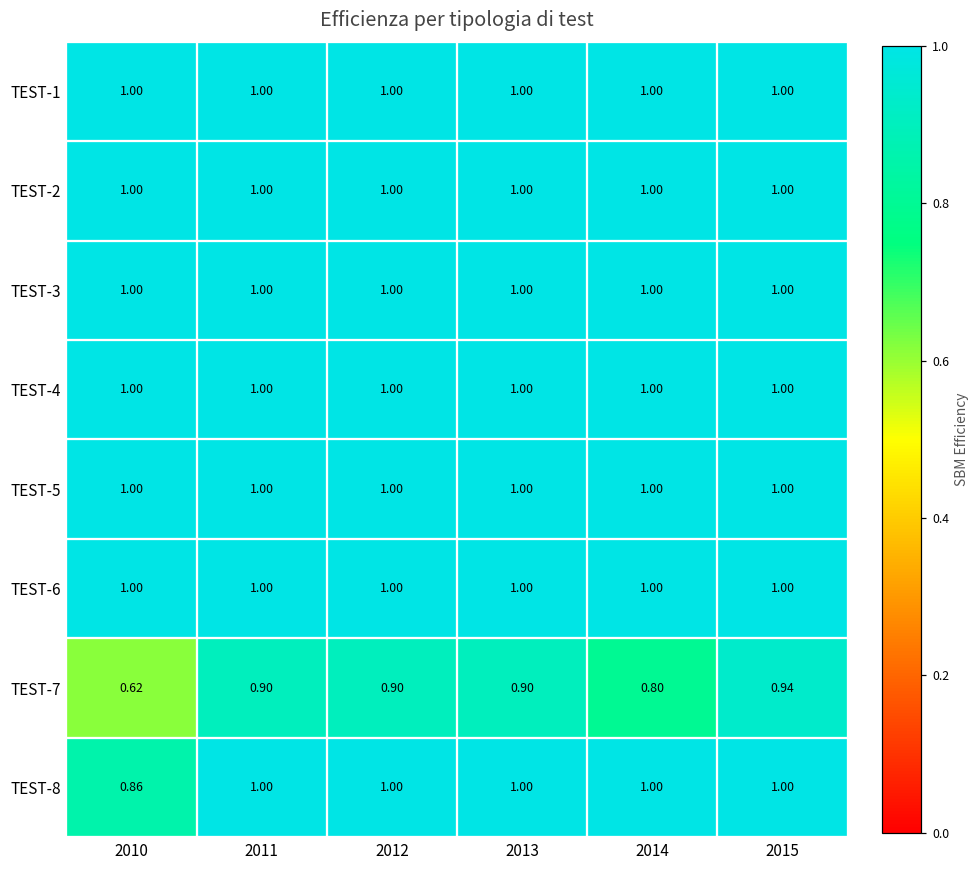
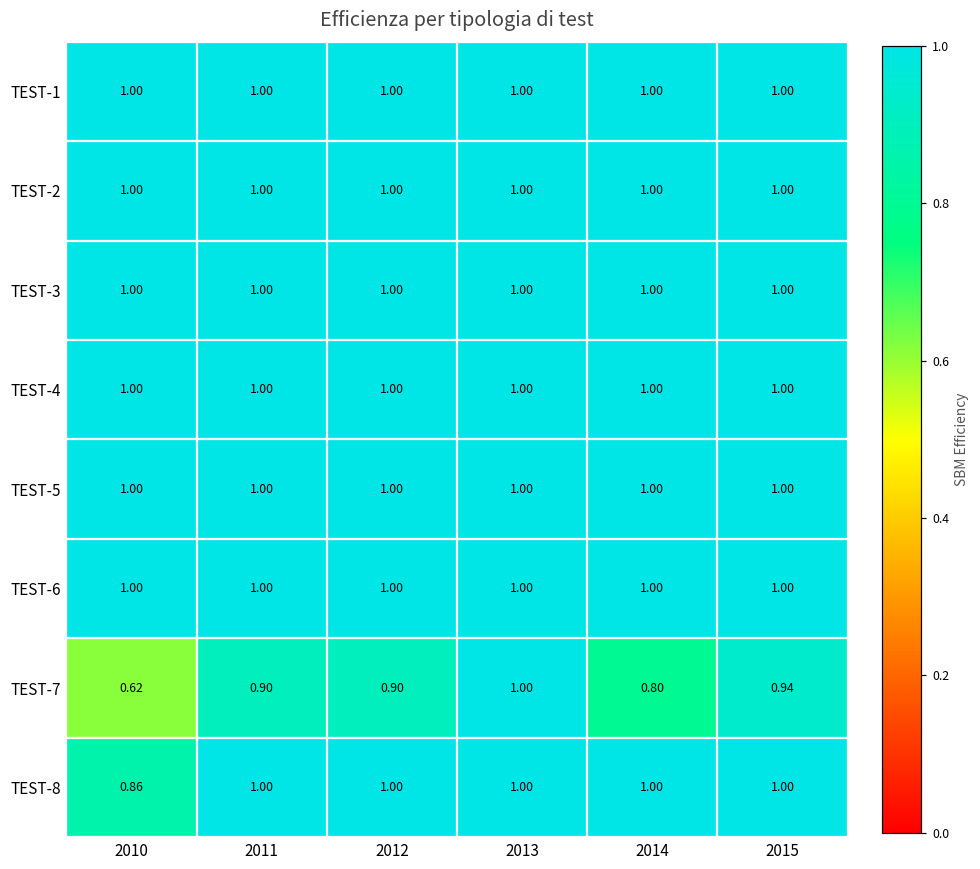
TEST-7, 2013: 0.90 -> 1.00
